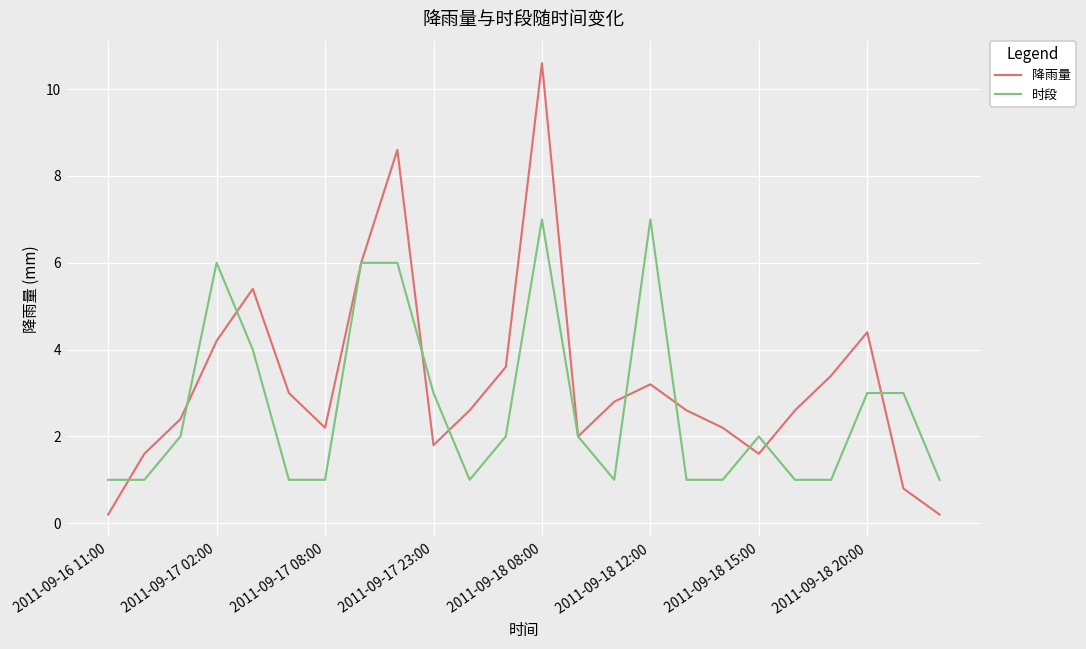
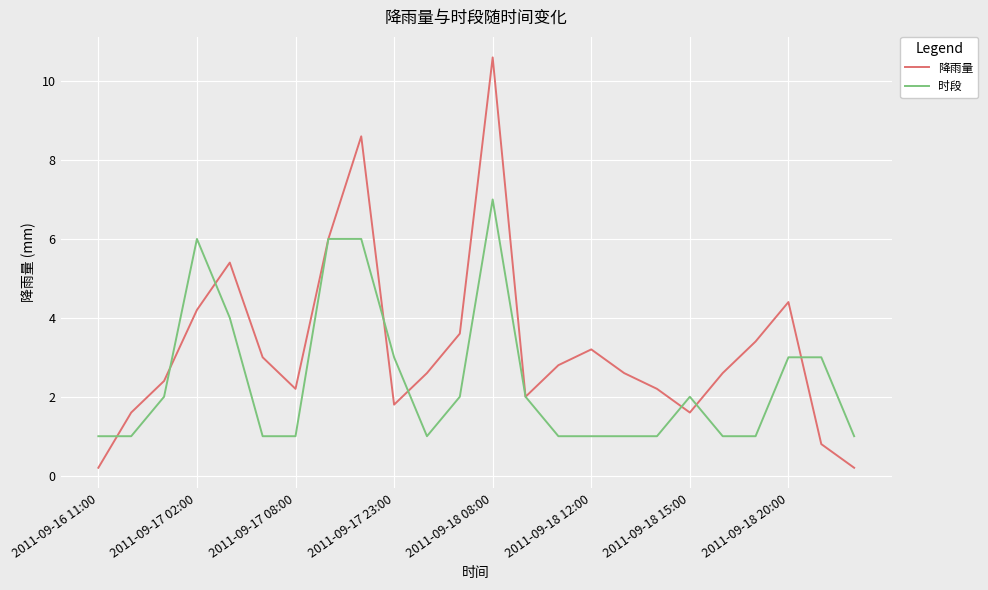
时段, 2011-09-18 12:00: 7 -> 1
